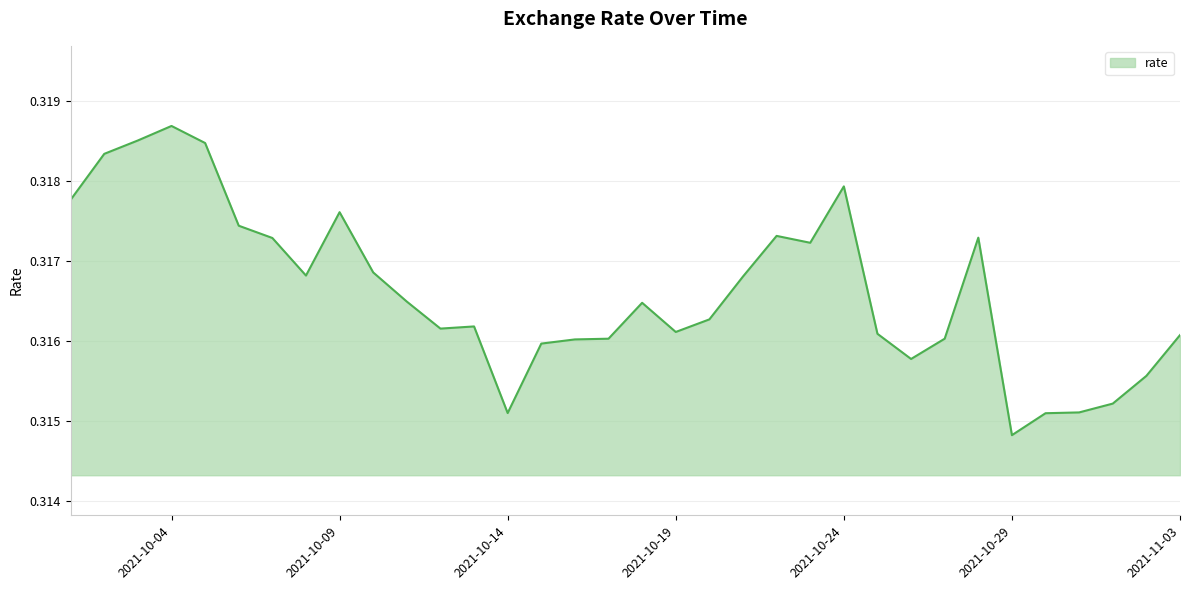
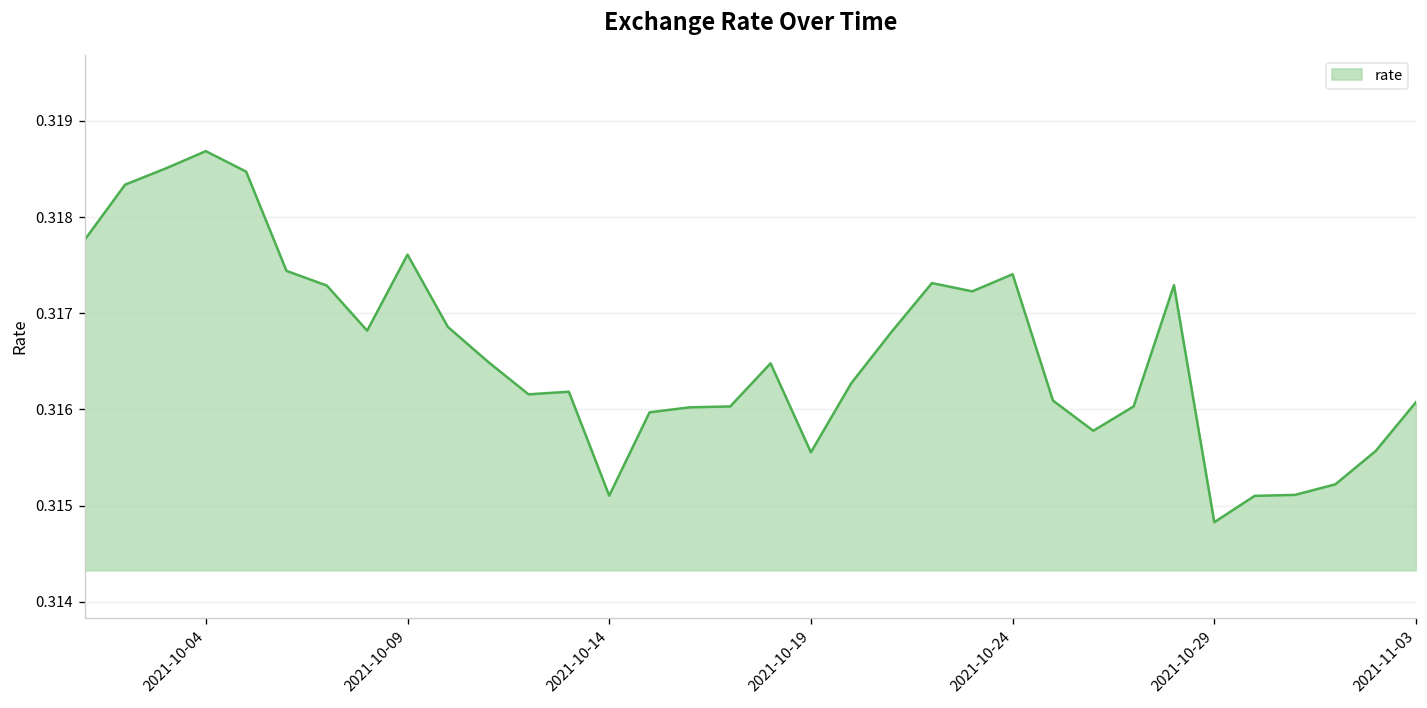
2021-10-19: 0.3161 -> 0.3156
2021-10-24: 0.3179 -> 0.3174
